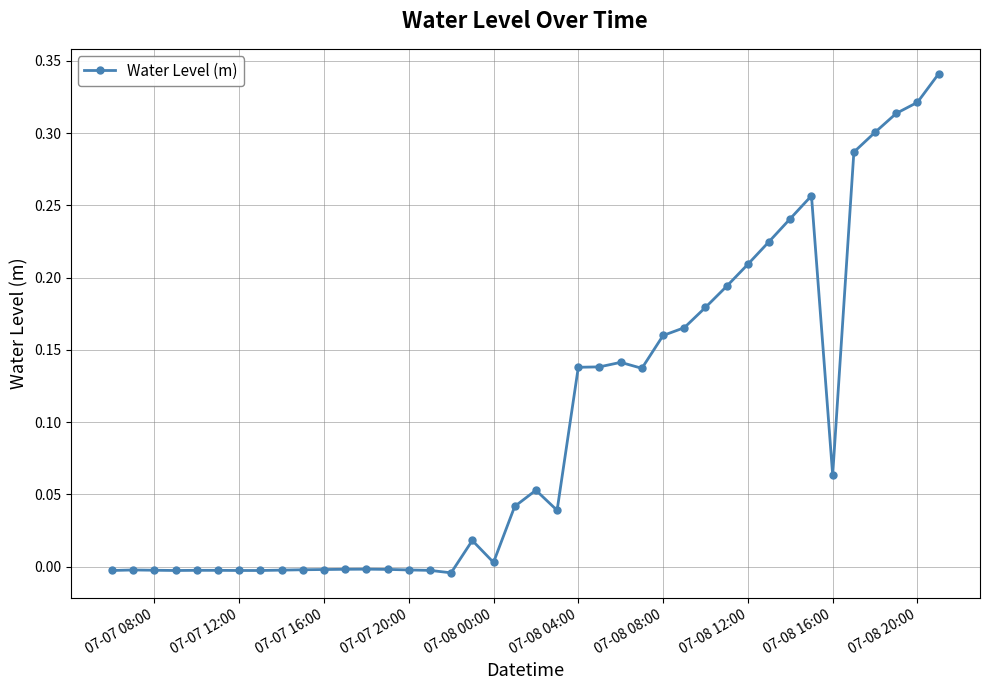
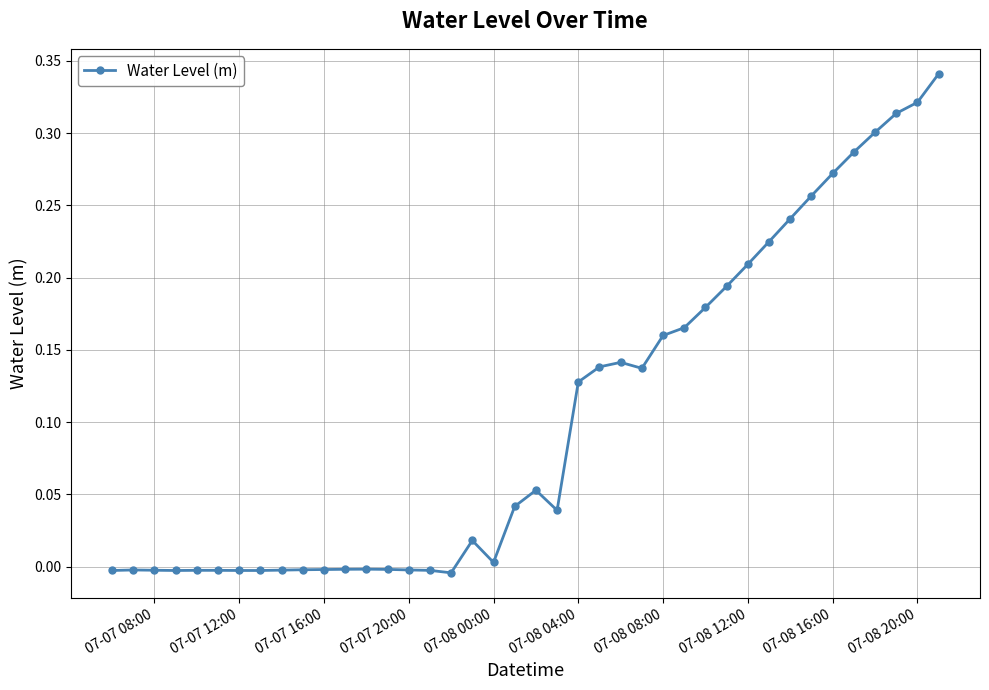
07-08 04:00: 0.138 -> 0.128
07-08 16:00: 0.063 -> 0.272
